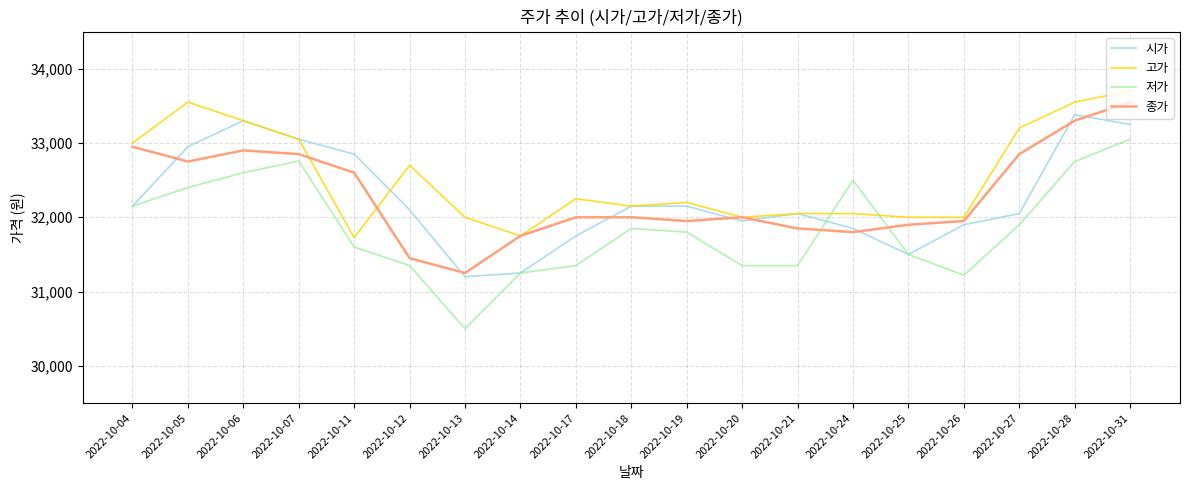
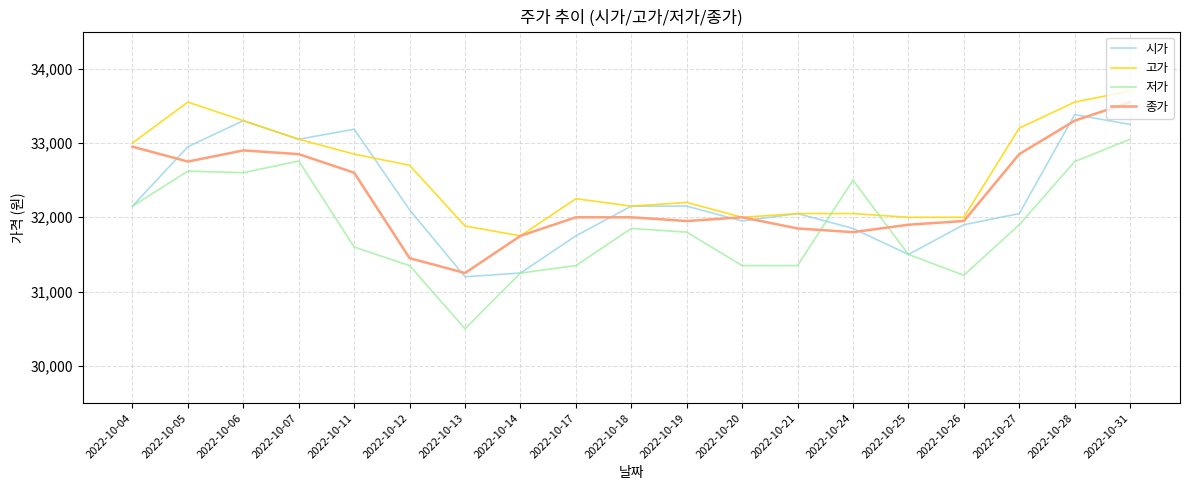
저가, 2022-10-05: 32,400 -> 32,600
시가, 2022-10-11: 32,900 -> 33,200
고가, 2022-10-11: 31,700 -> 32,900
고가, 2022-10-13: 32,000 -> 31,900
